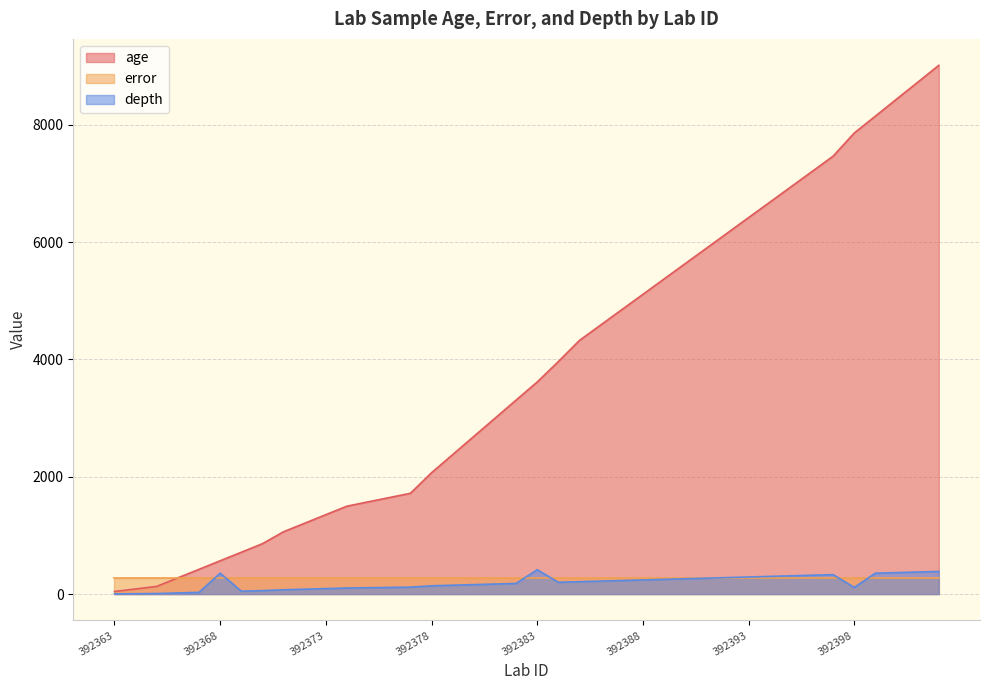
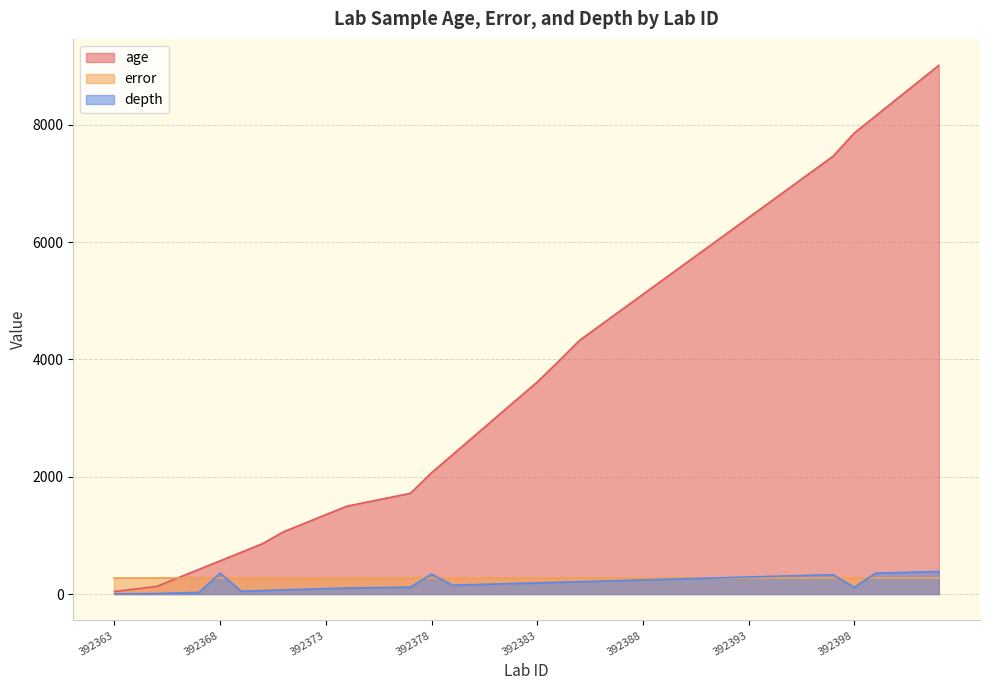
depth, 392378: 100 -> 300
depth, 392383: 400 -> 200
